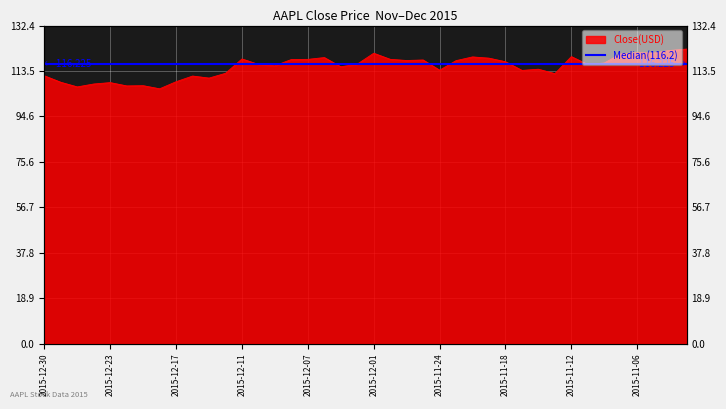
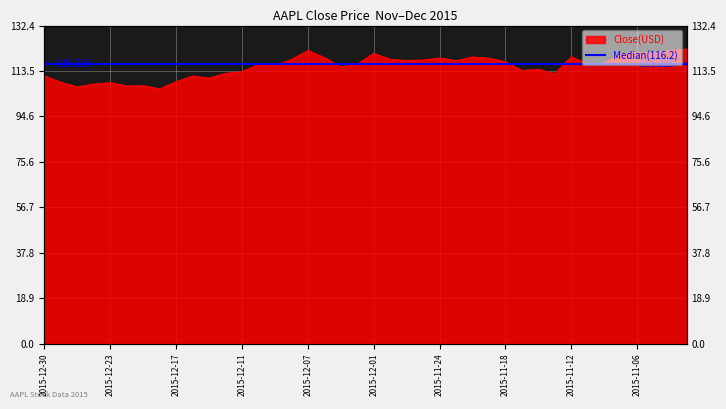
2015-12-11: 118 -> 113
2015-12-07: 118 -> 122
2015-11-24: 114 -> 119
